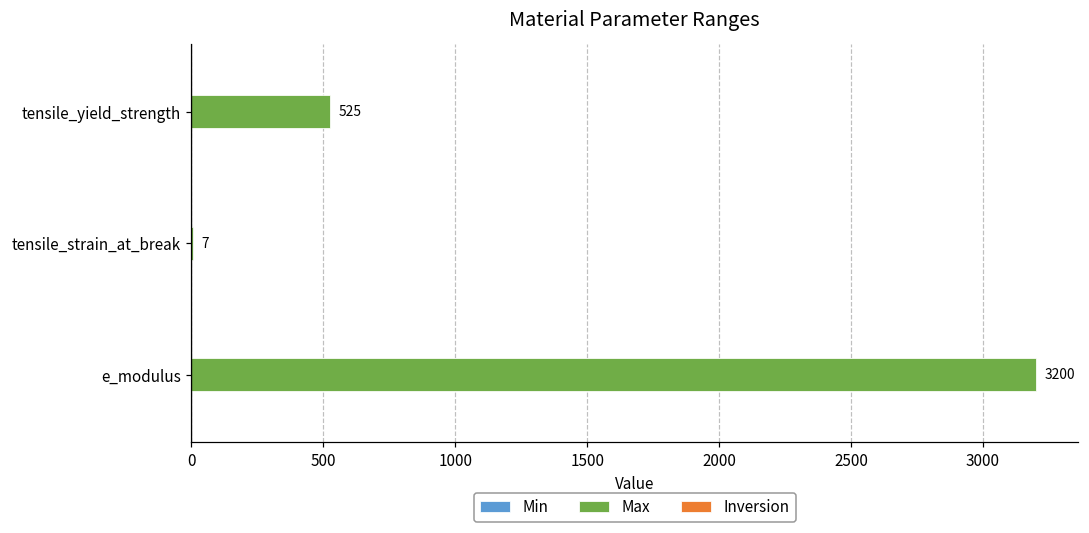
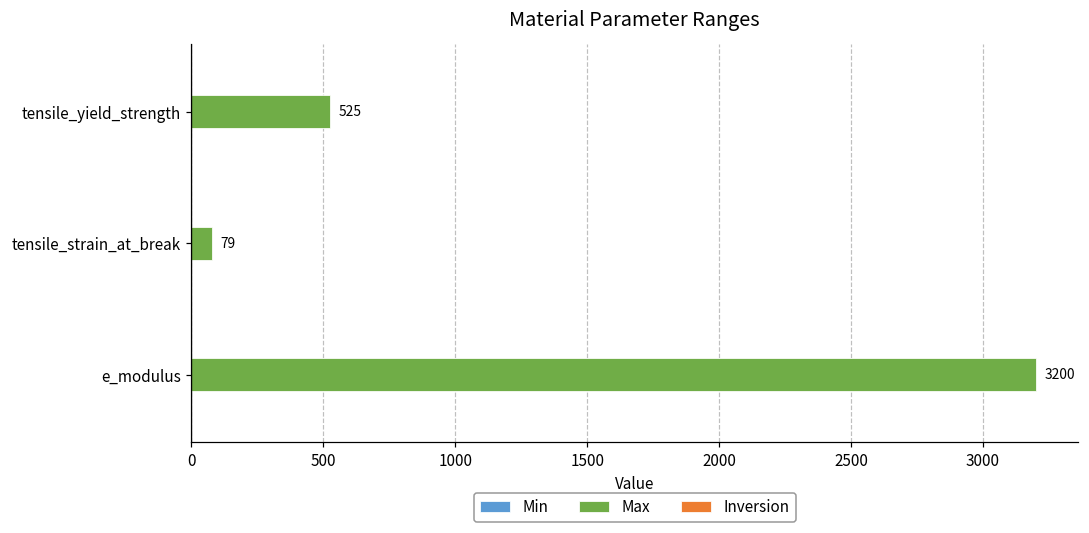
Max, tensile_strain_at_break: 7 -> 79
